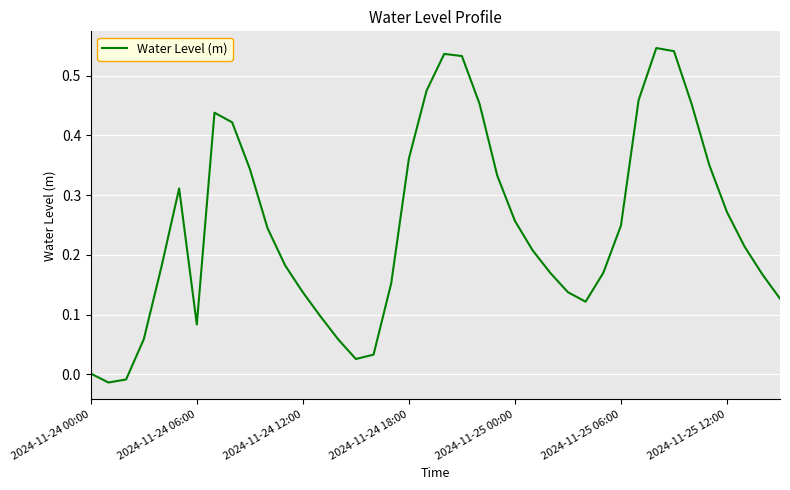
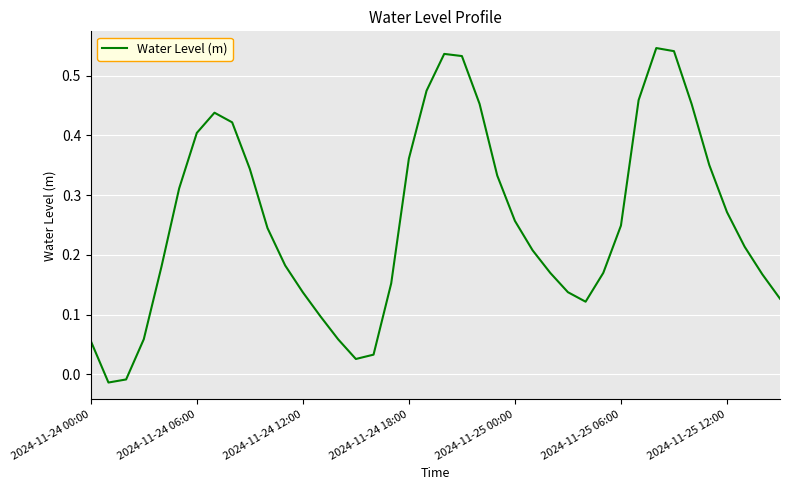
2024-11-24 00:00: 0.00 -> 0.06
2024-11-24 06:00: 0.08 -> 0.40
